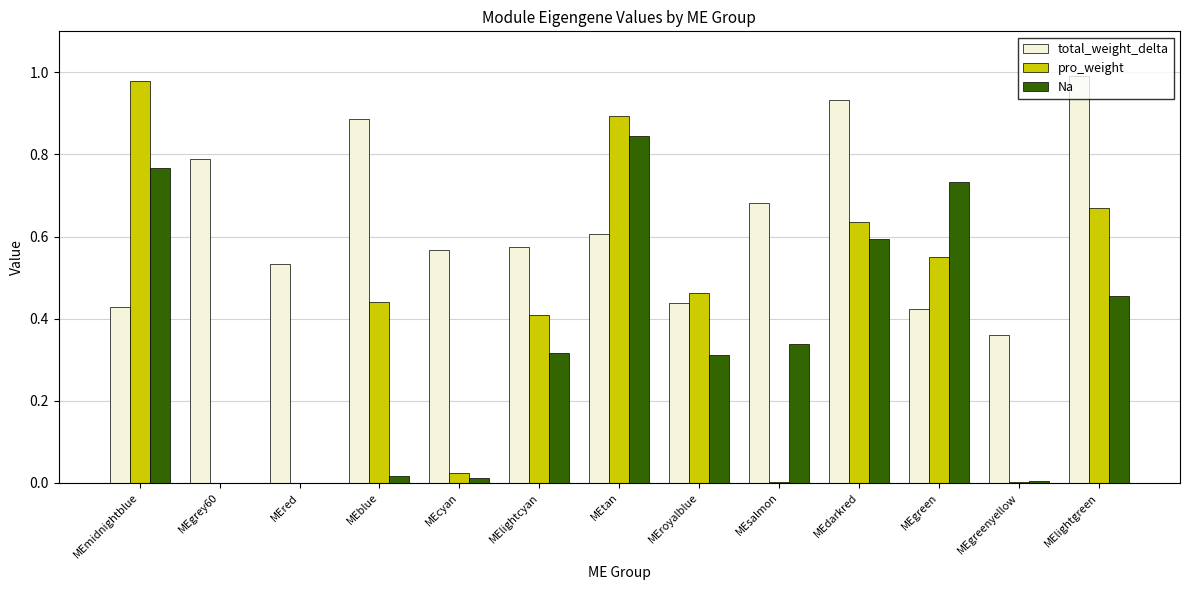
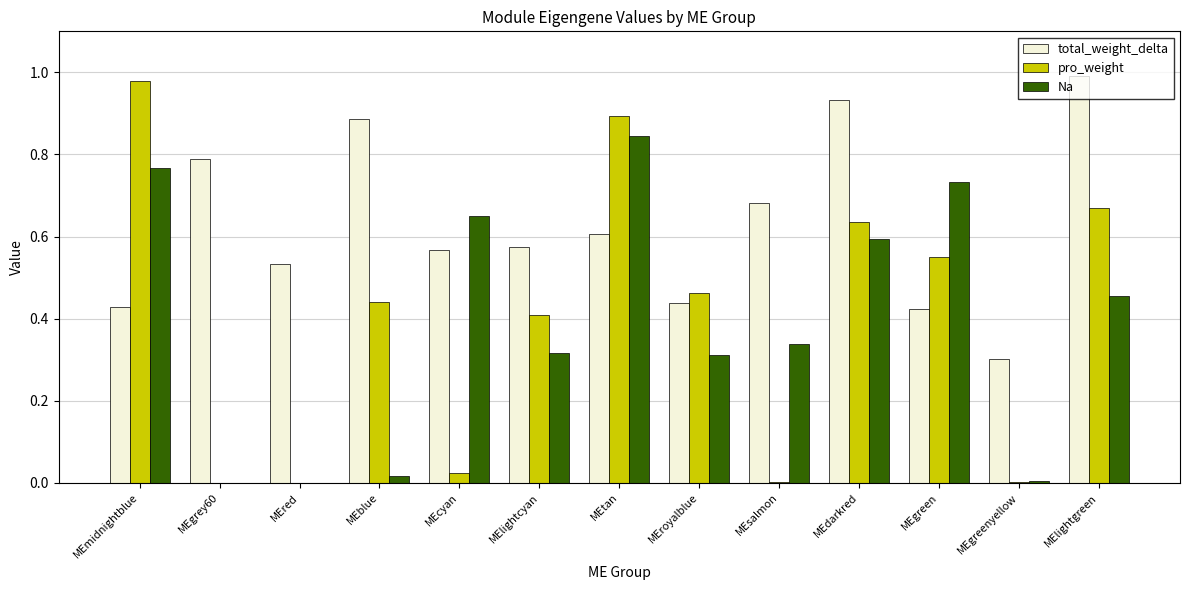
Na, MEcyan: 0.01 -> 0.65
total_weight_delta, MEgreenyellow: 0.36 -> 0.30
